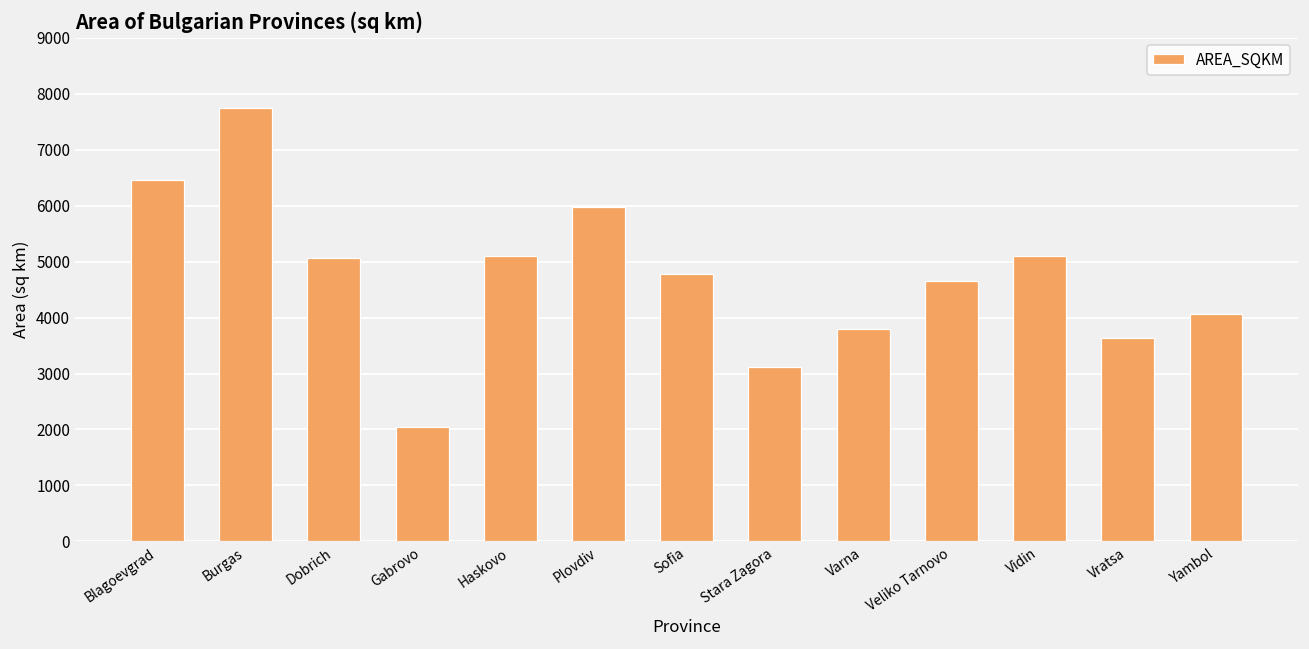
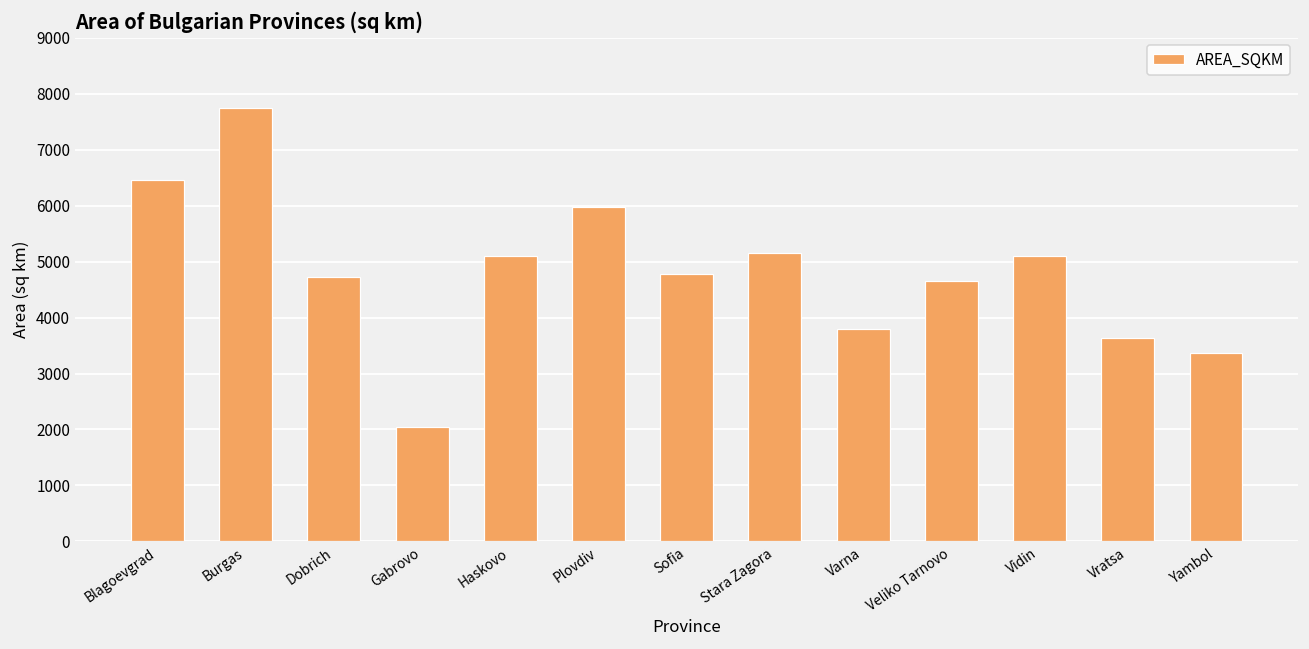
Dobrich: 5100 -> 4700
Stara Zagora: 3100 -> 5100
Yambol: 4100 -> 3400
